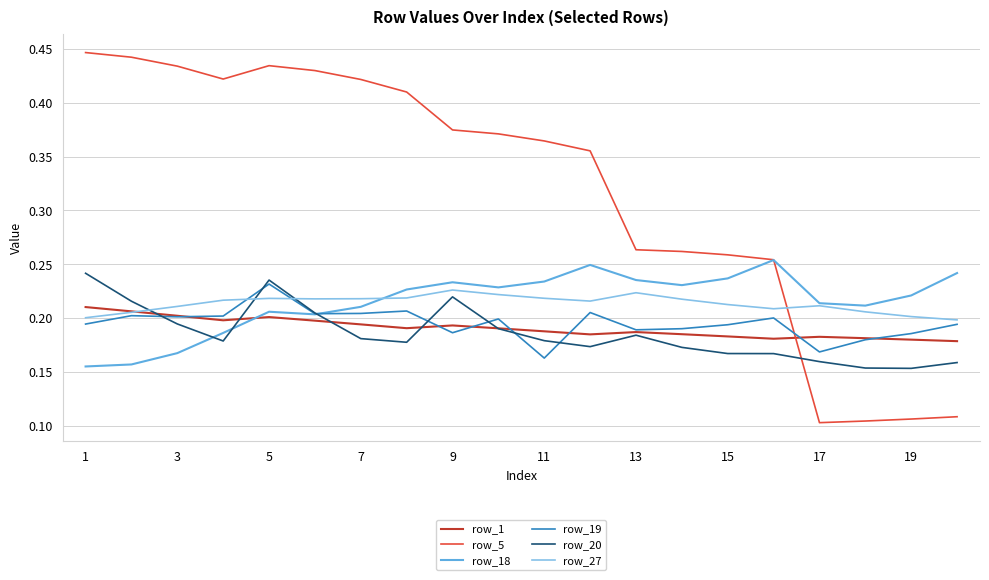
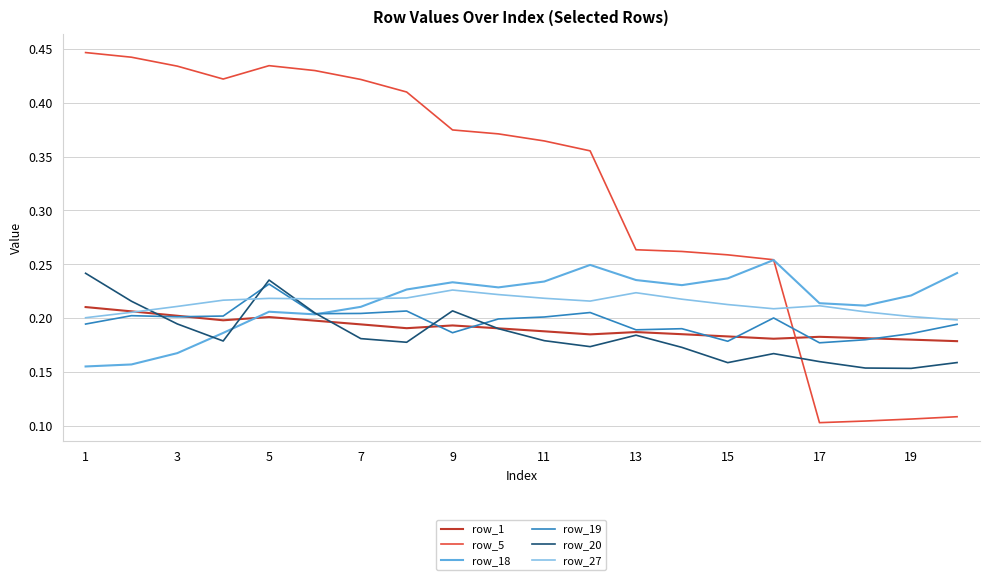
row_20, 9: 0.220 -> 0.207
row_19, 11: 0.163 -> 0.201
row_19, 15: 0.194 -> 0.179
row_20, 15: 0.167 -> 0.159
row_19, 17: 0.169 -> 0.177
